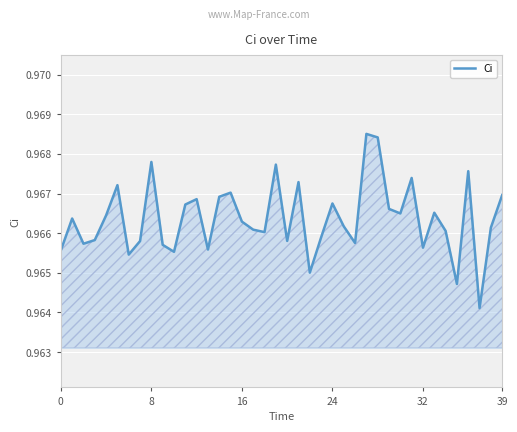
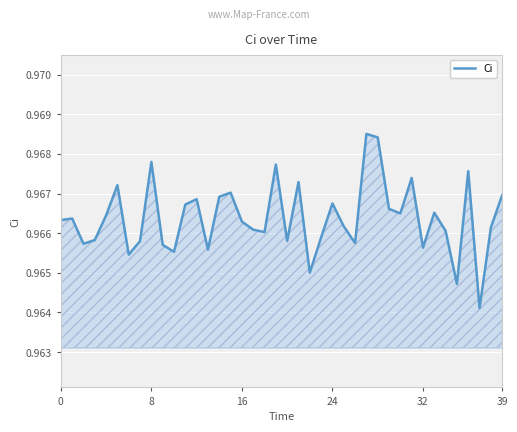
0: 0.9656 -> 0.9663
